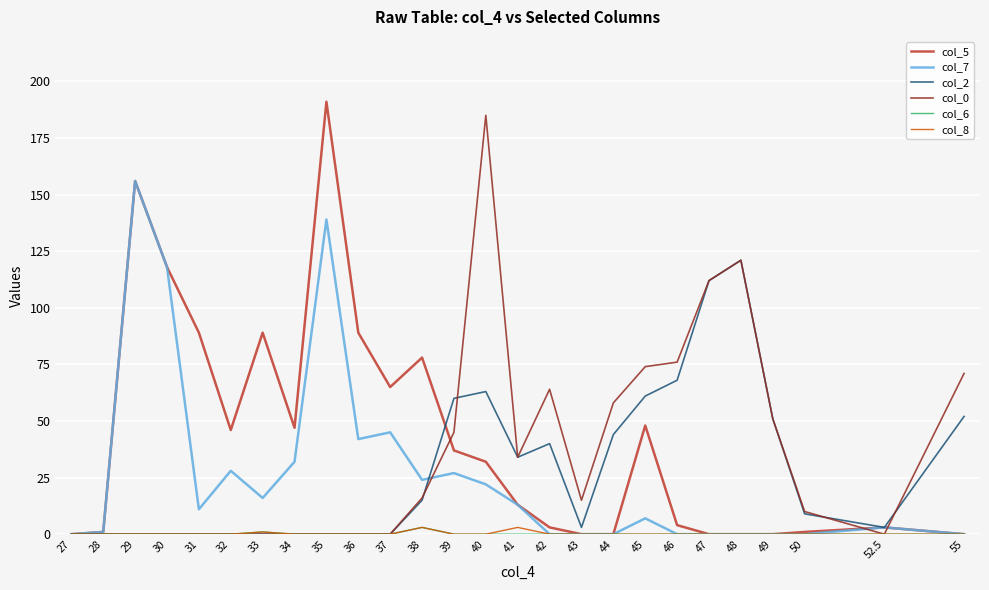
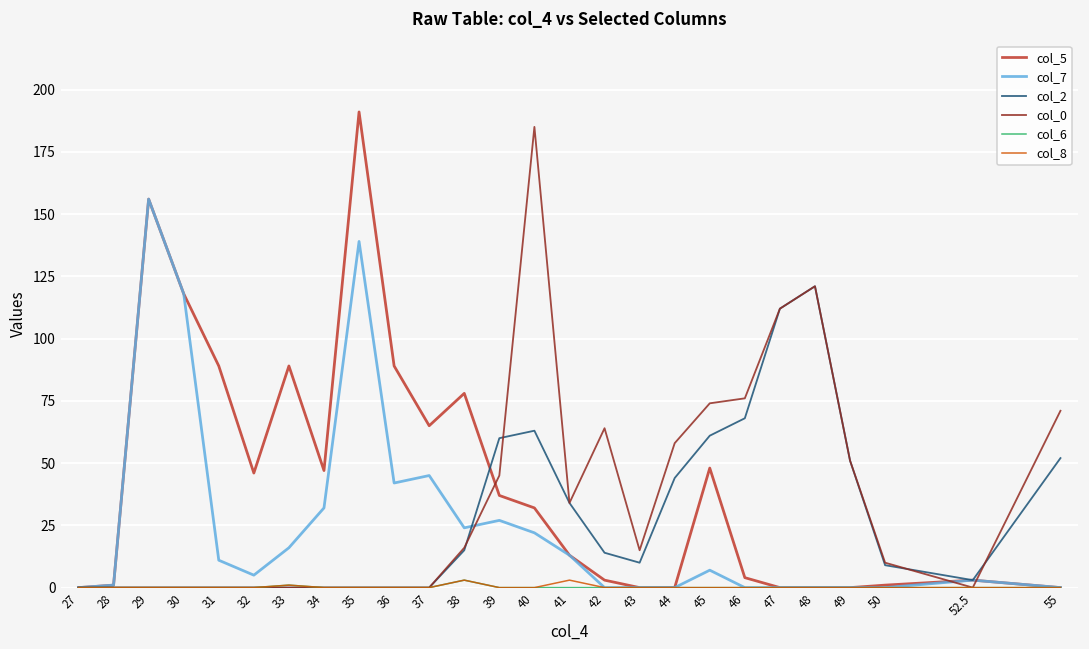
col_7, 32: 28 -> 5
col_2, 42: 40 -> 14
col_2, 43: 3 -> 10
